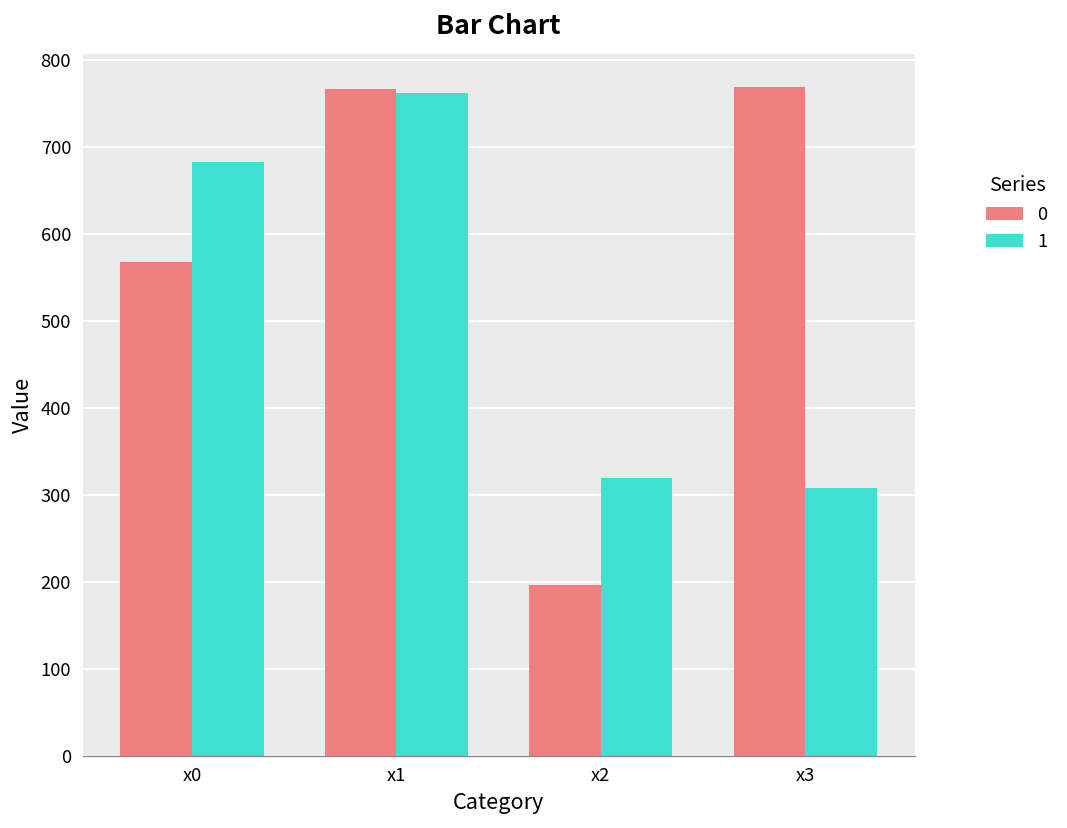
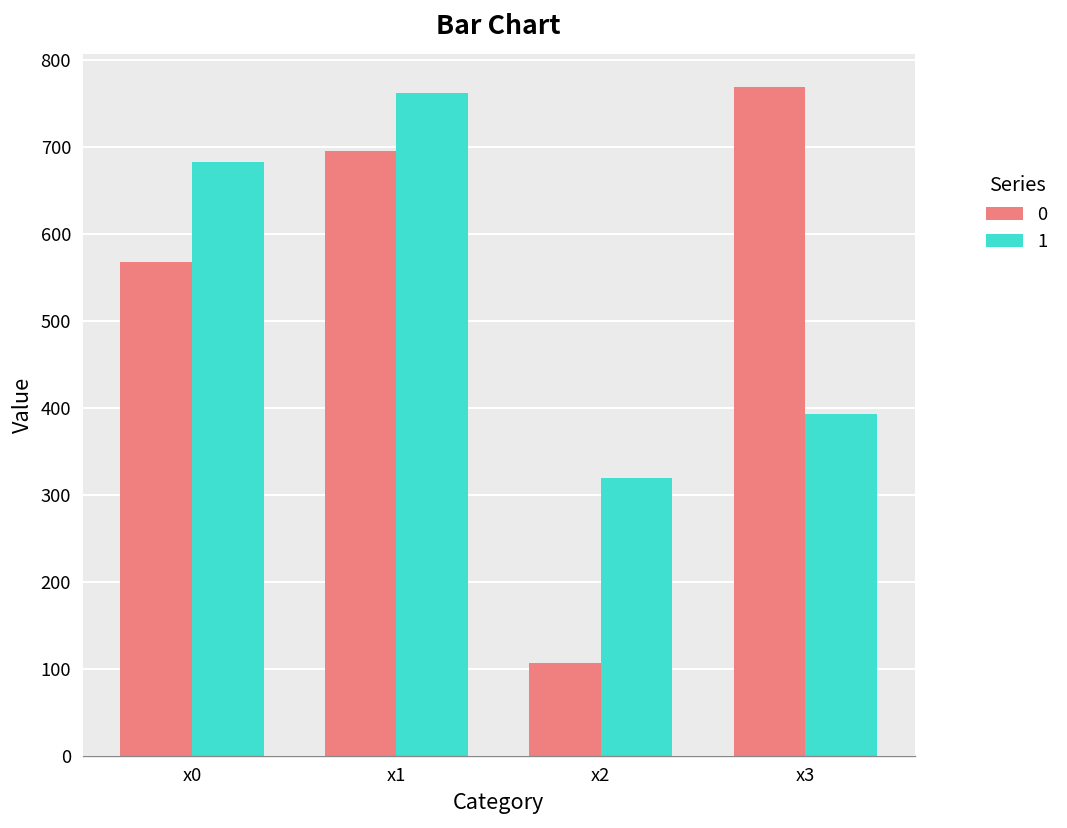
0, x1: 770 -> 700
0, x2: 200 -> 110
1, x3: 310 -> 390
